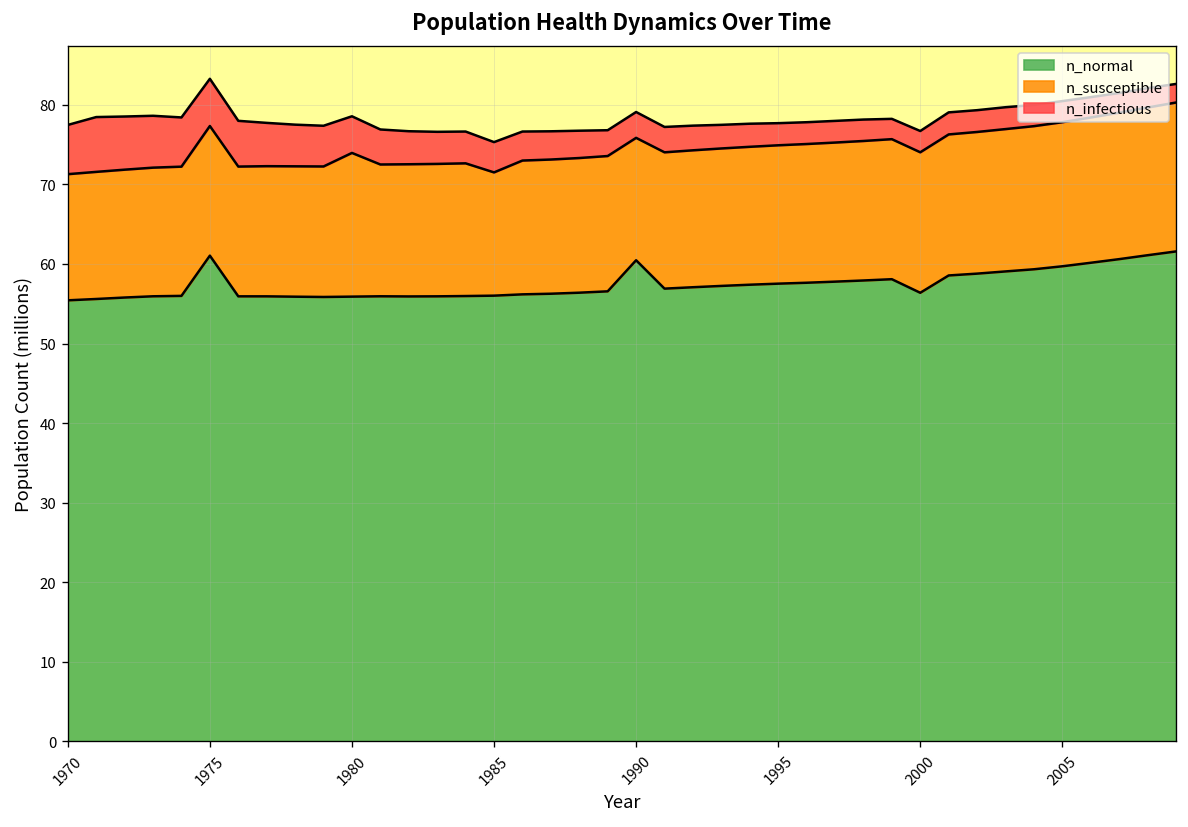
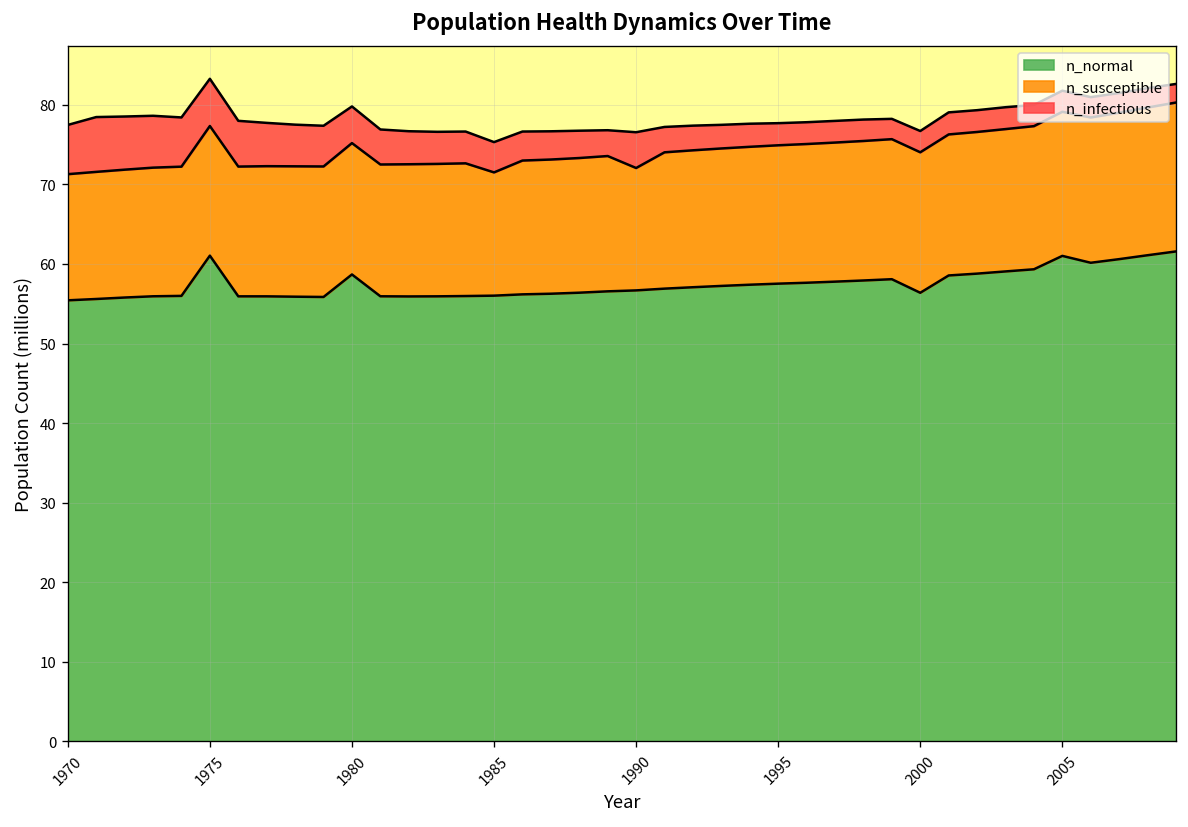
n_normal, 1980: 56 -> 59
n_susceptible, 1980: 18 -> 17
n_normal, 1990: 60 -> 57
n_infectious, 1990: 3 -> 4
n_normal, 2005: 60 -> 61
